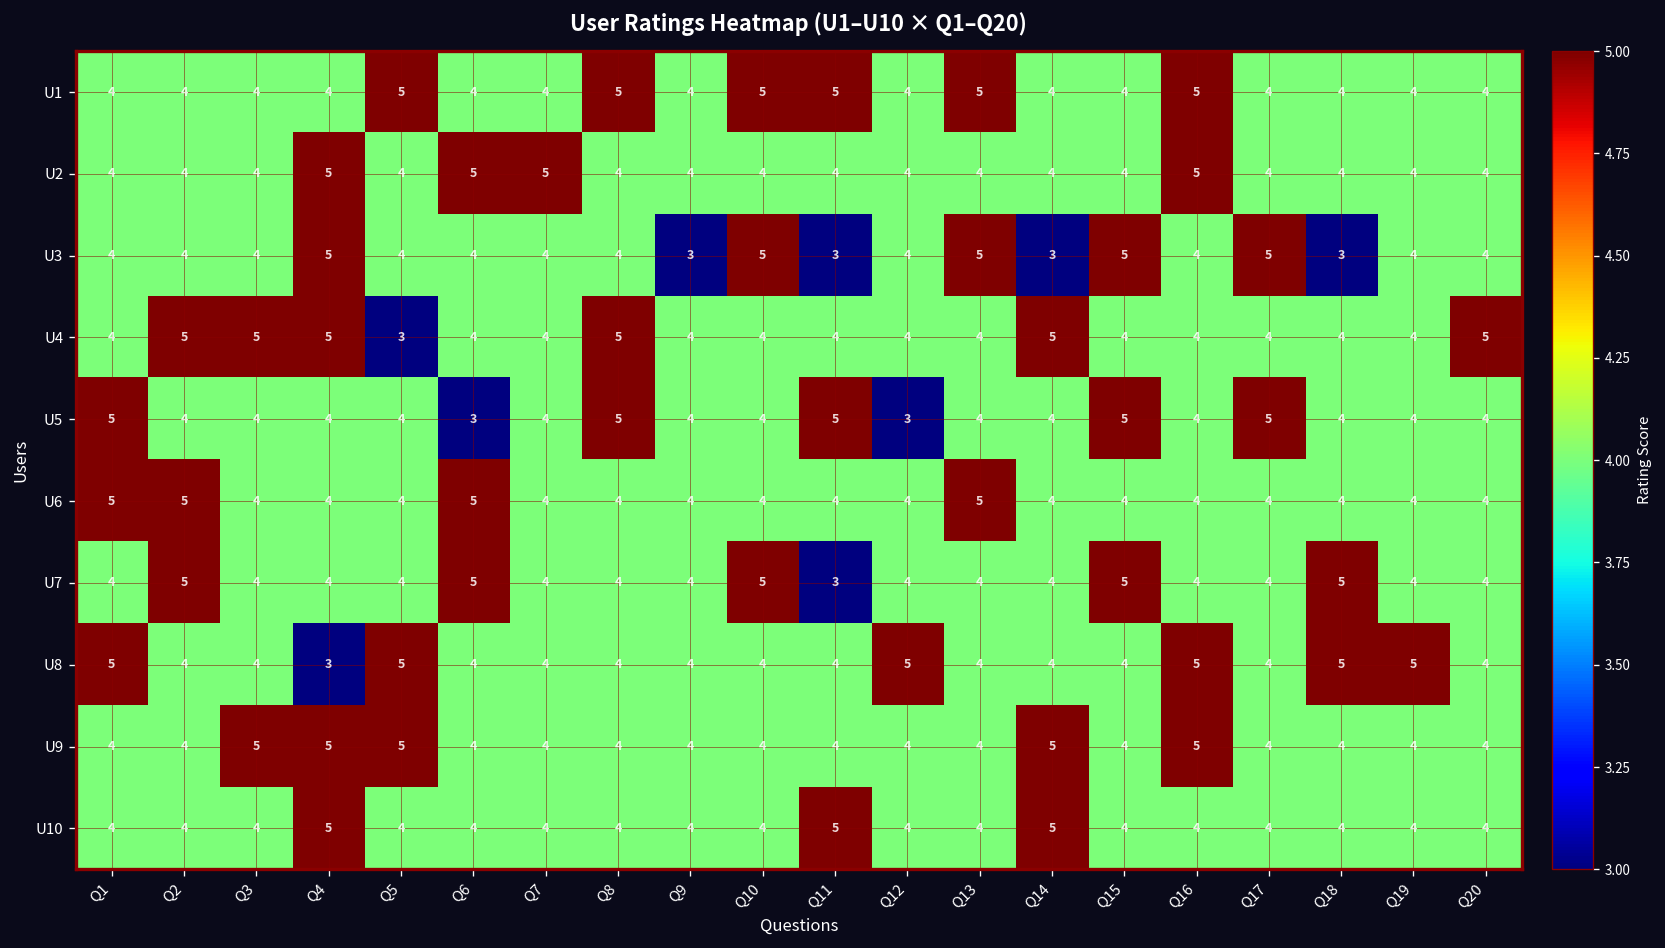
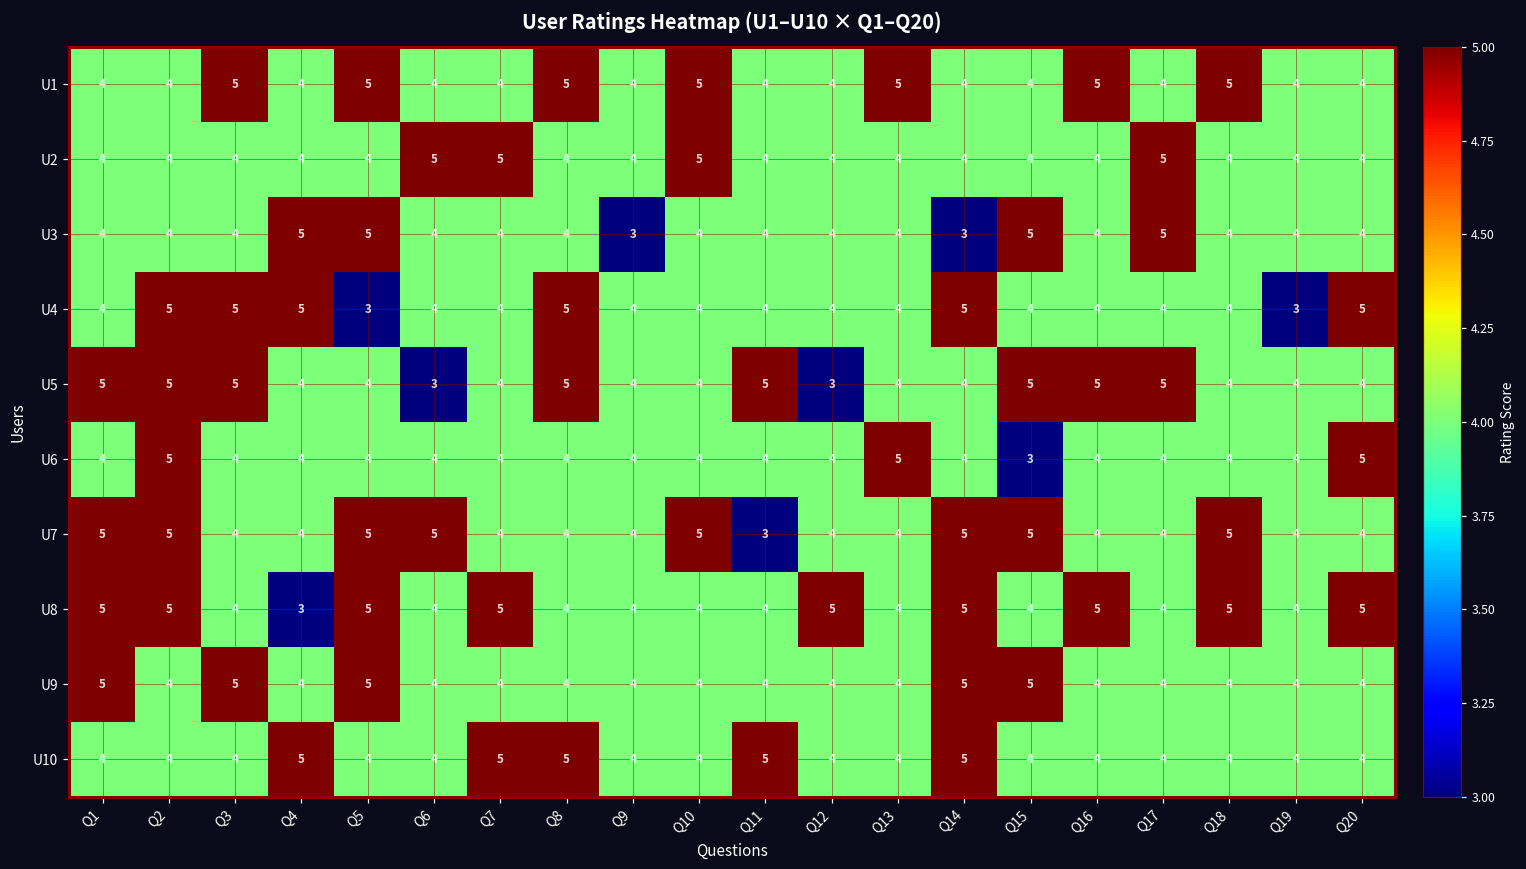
U1, Q3: 4 -> 5
U1, Q11: 5 -> 4
U1, Q18: 4 -> 5
U2, Q4: 5 -> 4
U2, Q10: 4 -> 5
U2, Q16: 5 -> 4
U2, Q17: 4 -> 5
U3, Q5: 4 -> 5
U3, Q10: 5 -> 4
U3, Q11: 3 -> 4
U3, Q13: 5 -> 4
U3, Q18: 3 -> 4
U4, Q19: 4 -> 3
U5, Q2: 4 -> 5
U5, Q3: 4 -> 5
U5, Q16: 4 -> 5
U6, Q1: 5 -> 4
U6, Q6: 5 -> 4
U6, Q15: 4 -> 3
U6, Q20: 4 -> 5
U7, Q1: 4 -> 5
U7, Q5: 4 -> 5
U7, Q14: 4 -> 5
U8, Q2: 4 -> 5
U8, Q7: 4 -> 5
U8, Q14: 4 -> 5
U8, Q19: 5 -> 4
U8, Q20: 4 -> 5
U9, Q1: 4 -> 5
U9, Q4: 5 -> 4
U9, Q15: 4 -> 5
U9, Q16: 5 -> 4
U10, Q7: 4 -> 5
U10, Q8: 4 -> 5
